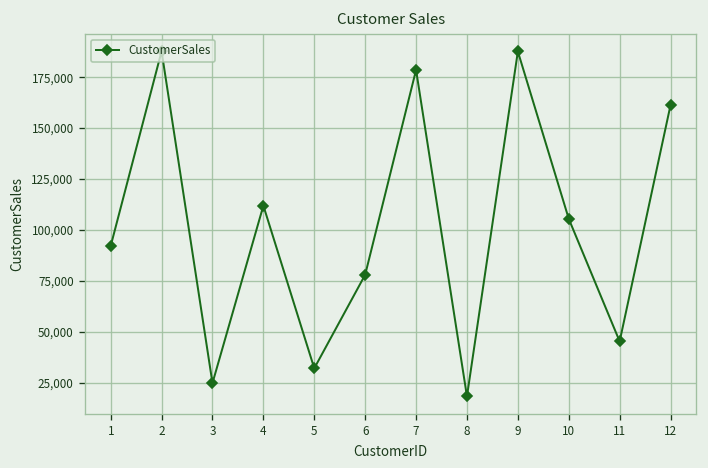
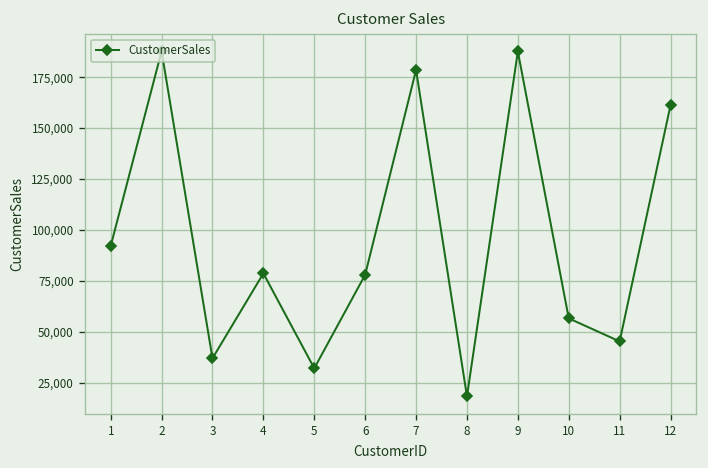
3: 25,000 -> 37,000
4: 112,000 -> 79,000
10: 105,000 -> 57,000
